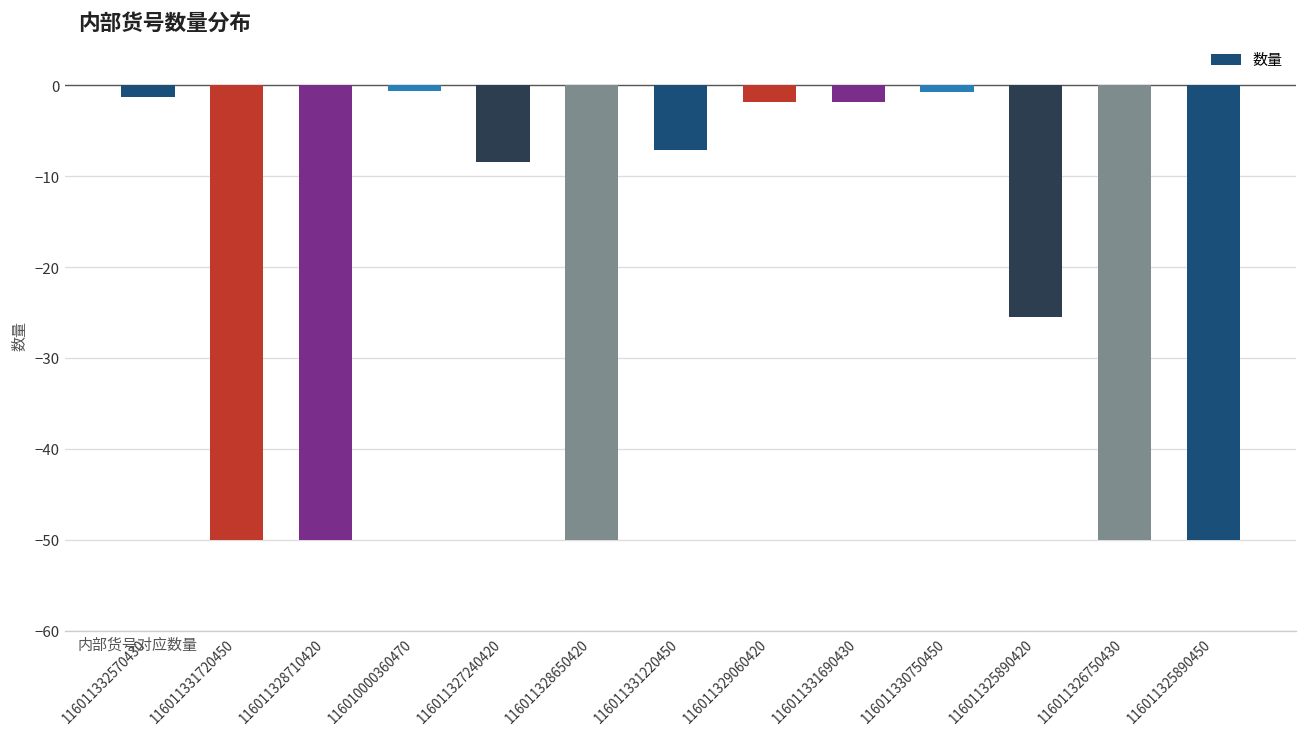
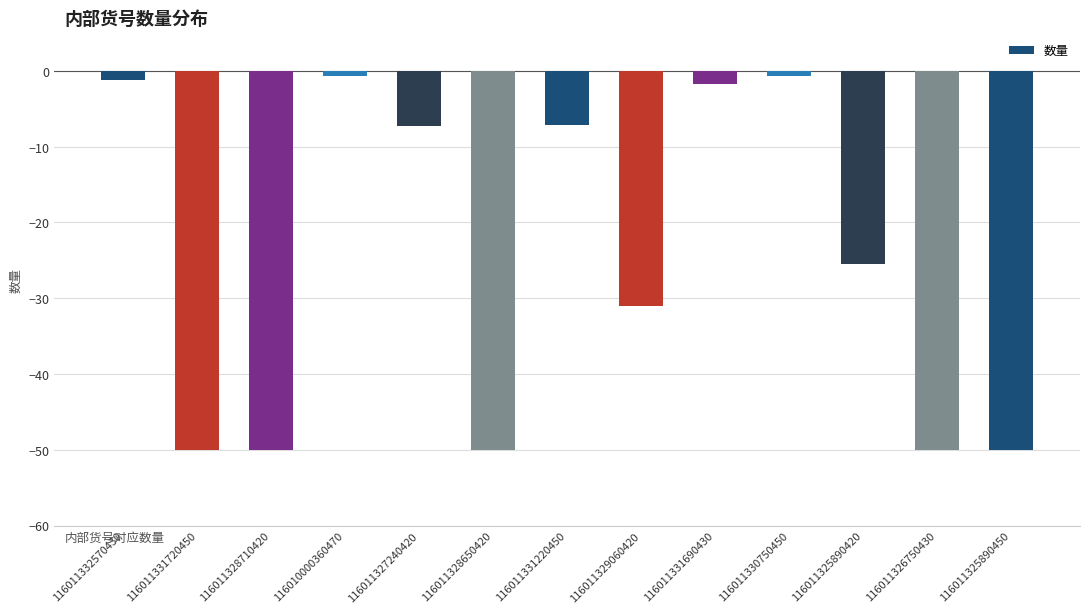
116011327240420: -8 -> -7
116011329060420: -2 -> -31
